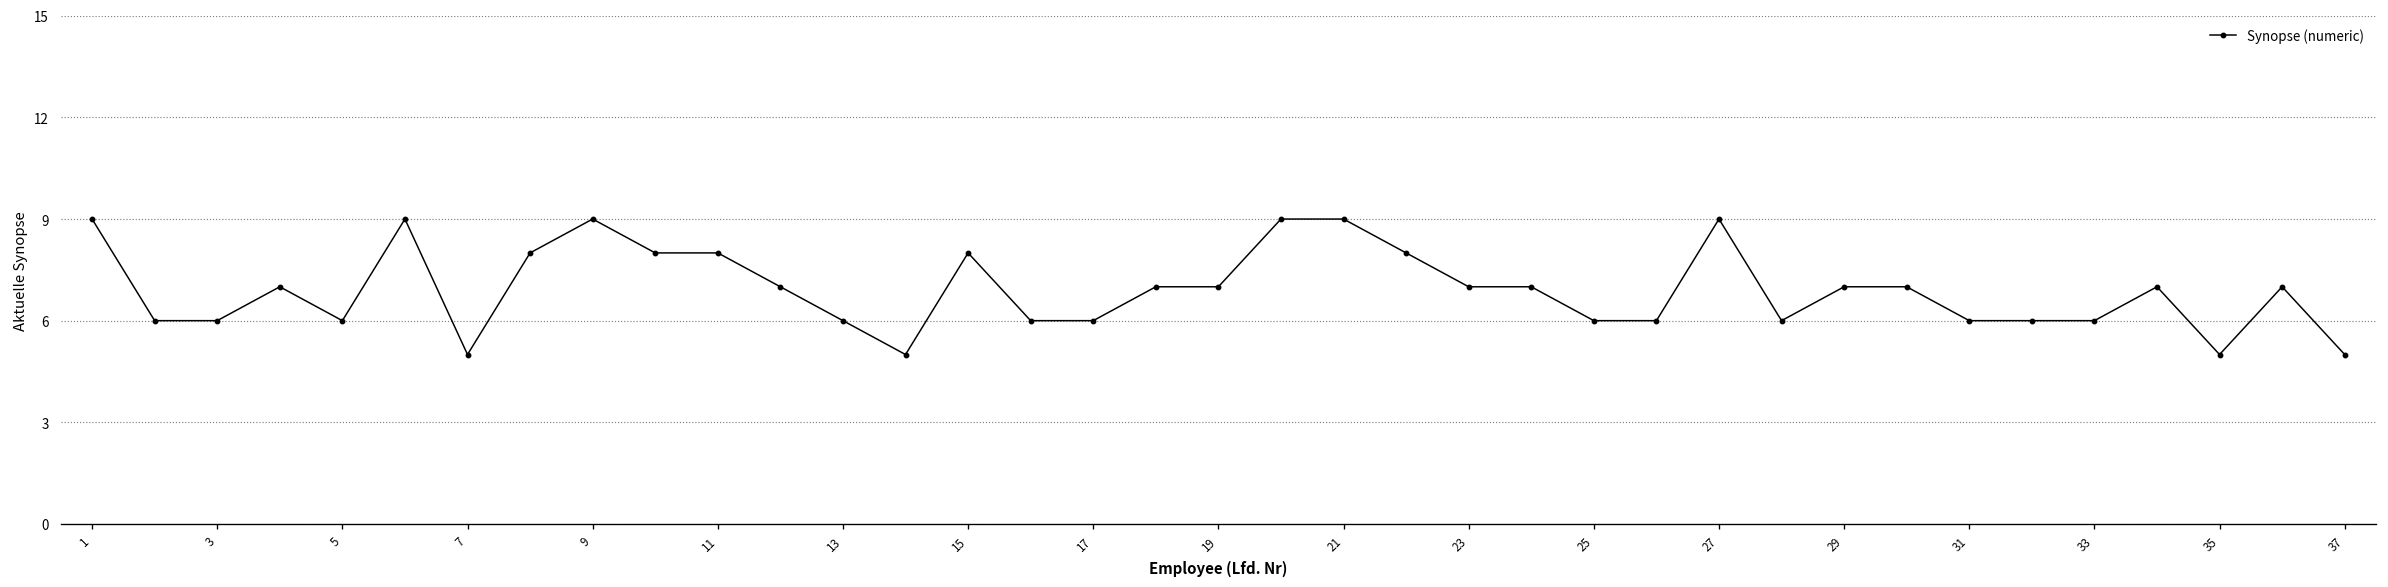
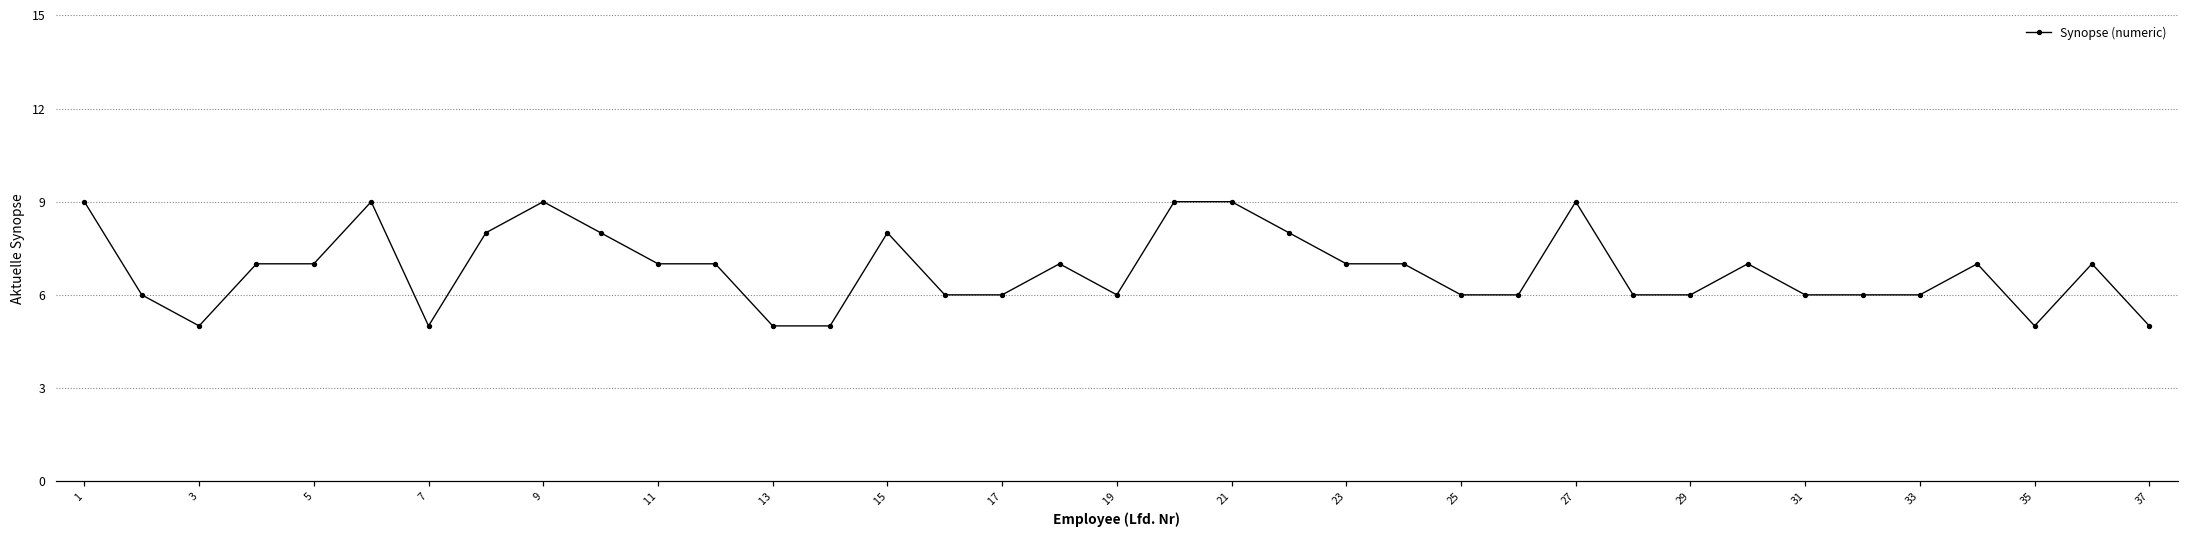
3: 6 -> 5
5: 6 -> 7
11: 8 -> 7
13: 6 -> 5
19: 7 -> 6
29: 7 -> 6
